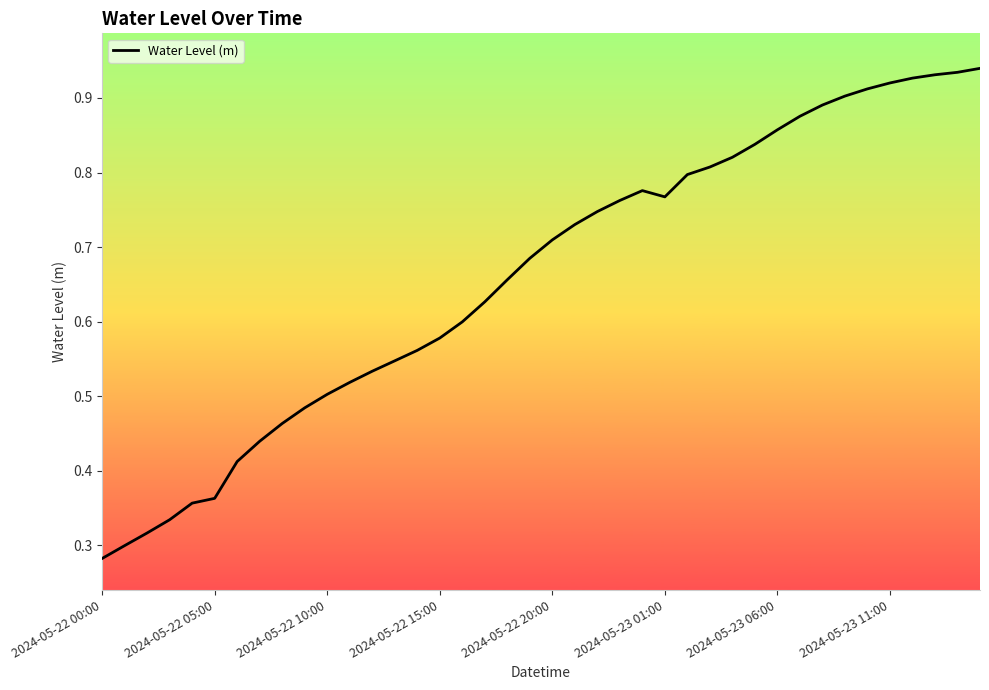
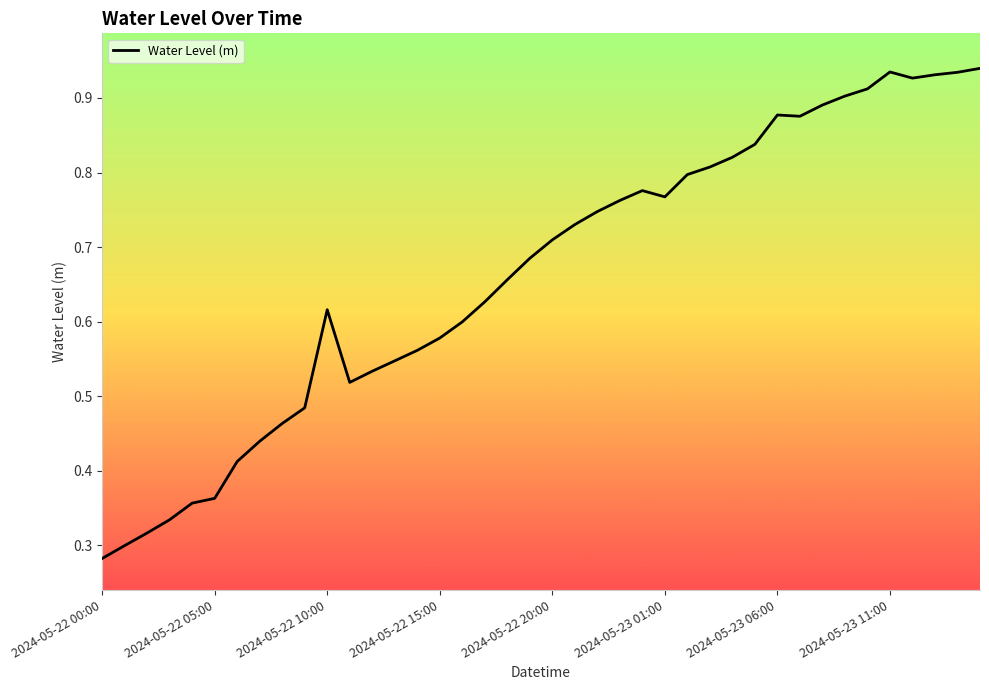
2024-05-22 10:00: 0.50 -> 0.62
2024-05-23 06:00: 0.86 -> 0.88
2024-05-23 11:00: 0.92 -> 0.93
